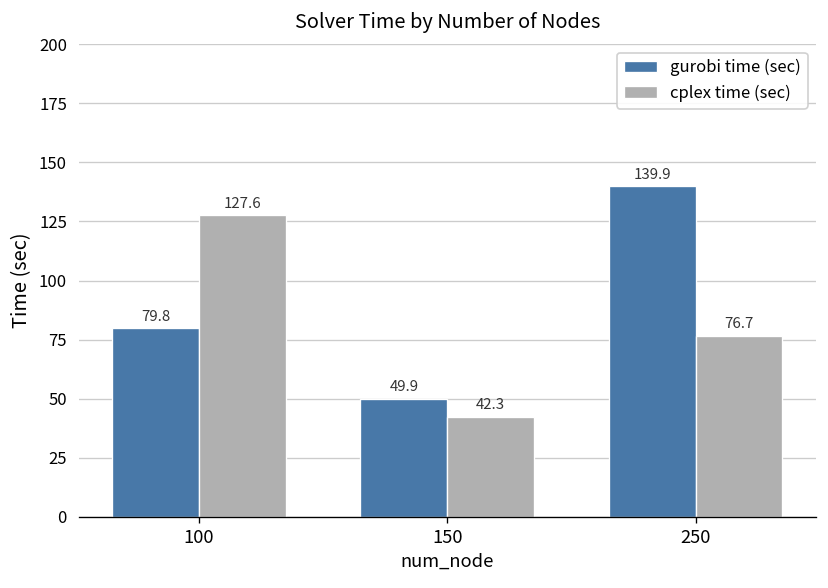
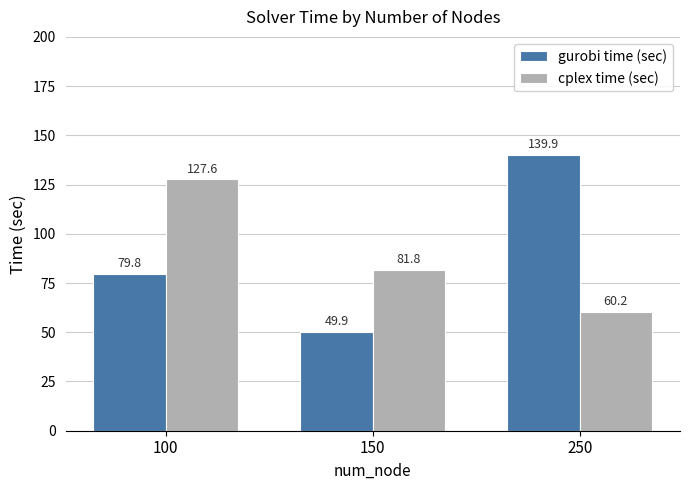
cplex time (sec), 150: 42.3 -> 81.8
cplex time (sec), 250: 76.7 -> 60.2
